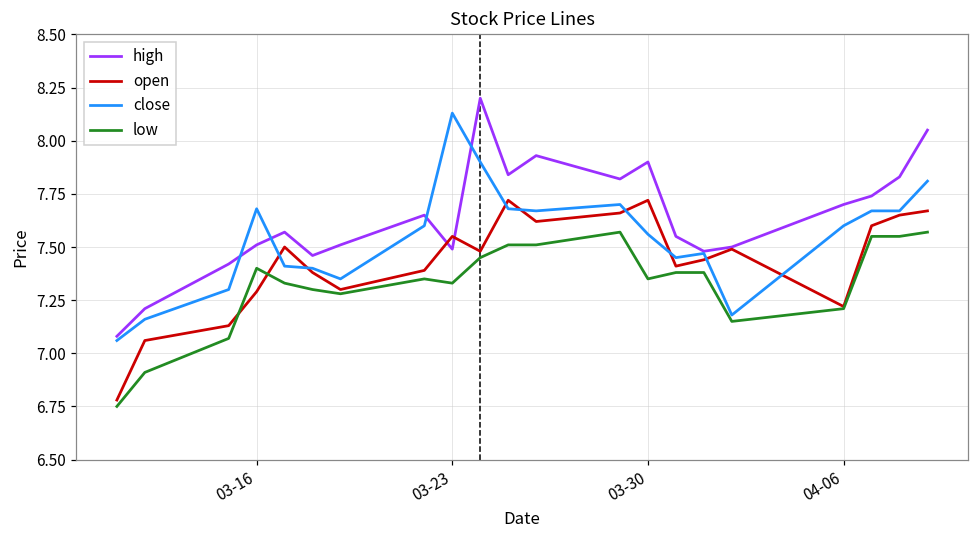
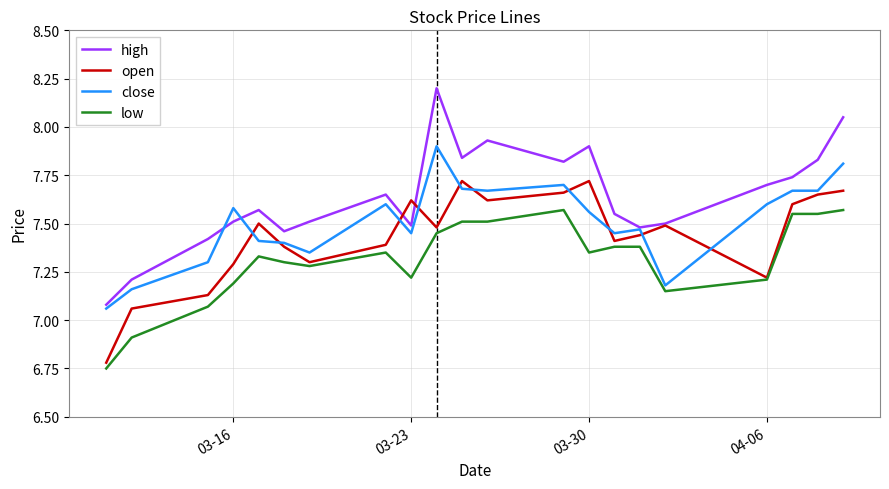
close, 03-16: 7.68 -> 7.58
low, 03-16: 7.40 -> 7.19
open, 03-23: 7.55 -> 7.62
close, 03-23: 8.13 -> 7.45
low, 03-23: 7.33 -> 7.22
